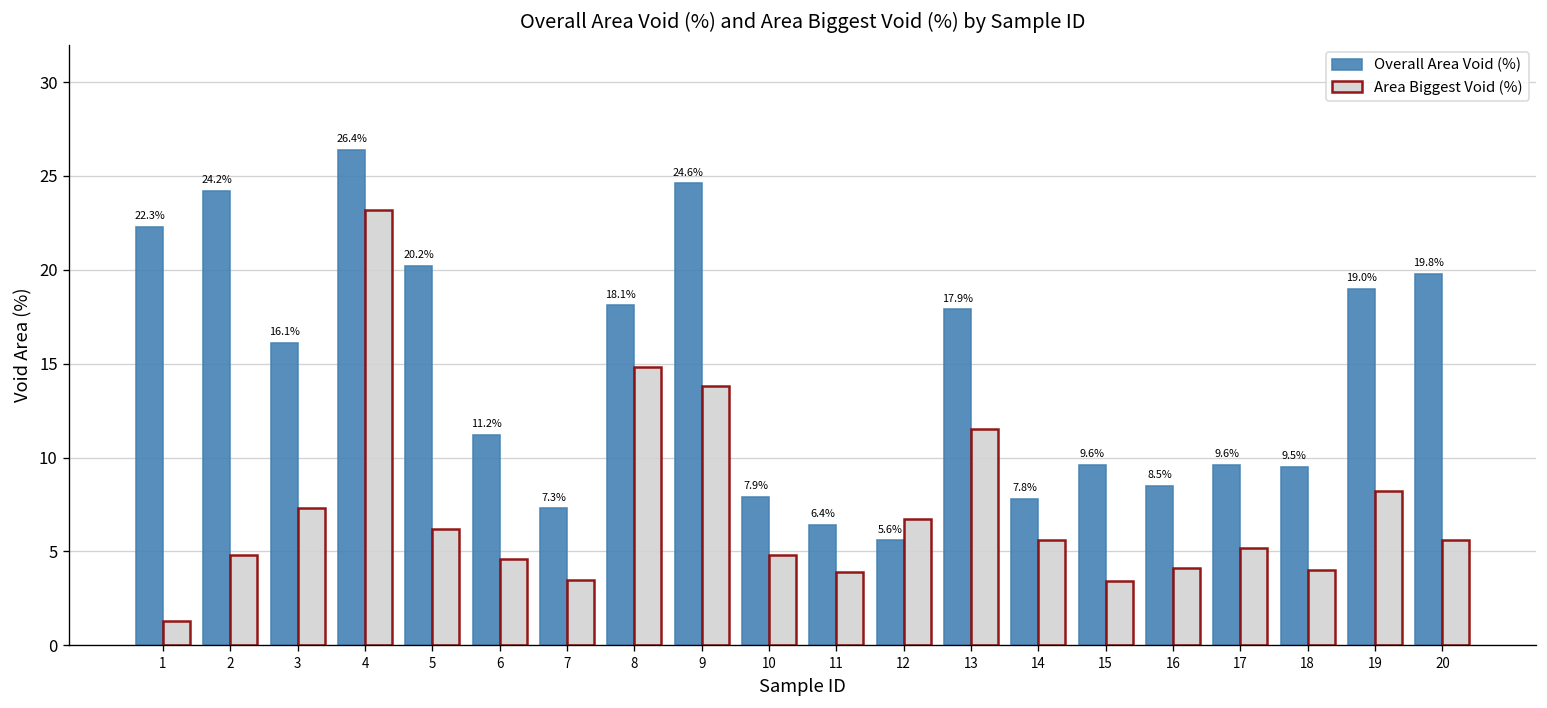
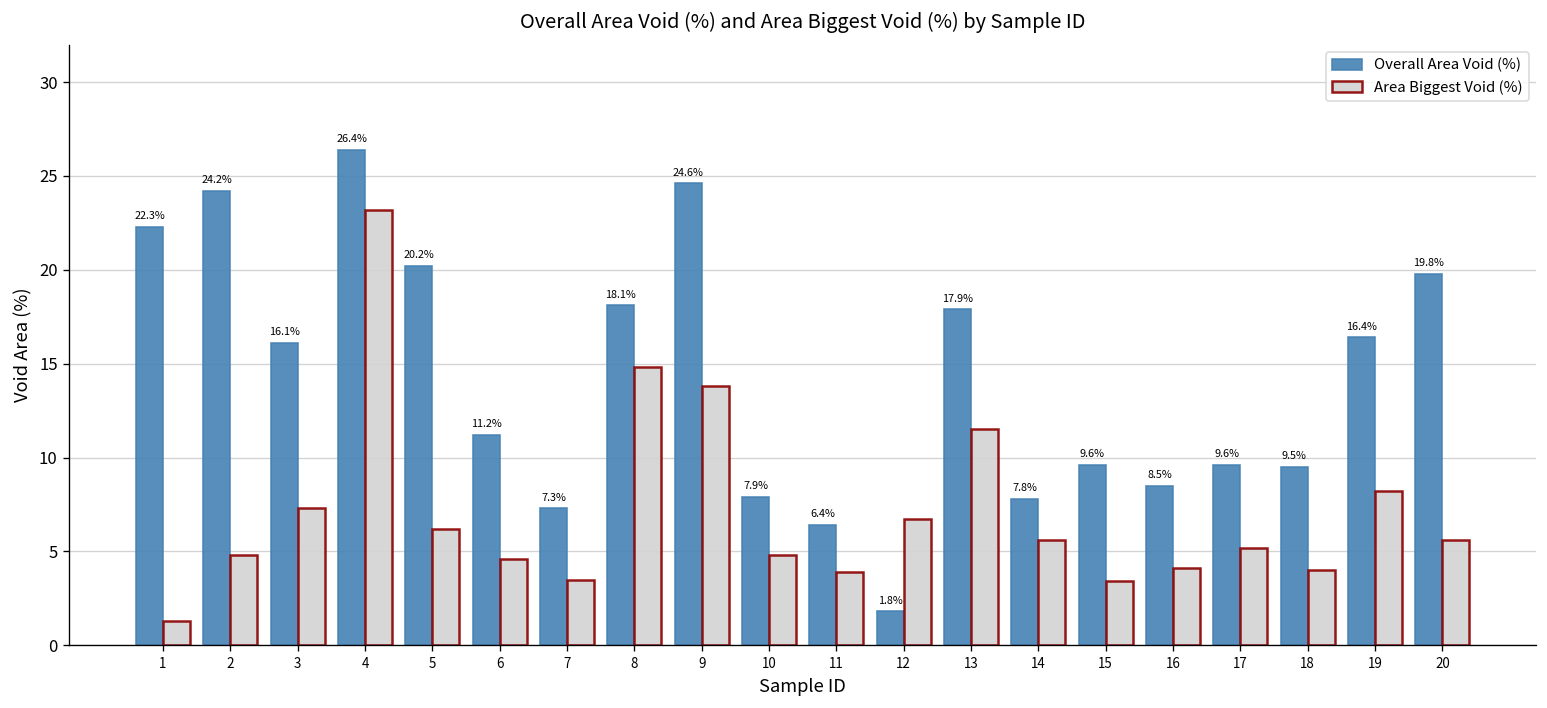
Overall Area Void (%), 12: 5.6% -> 1.8%
Overall Area Void (%), 19: 19.0% -> 16.4%
